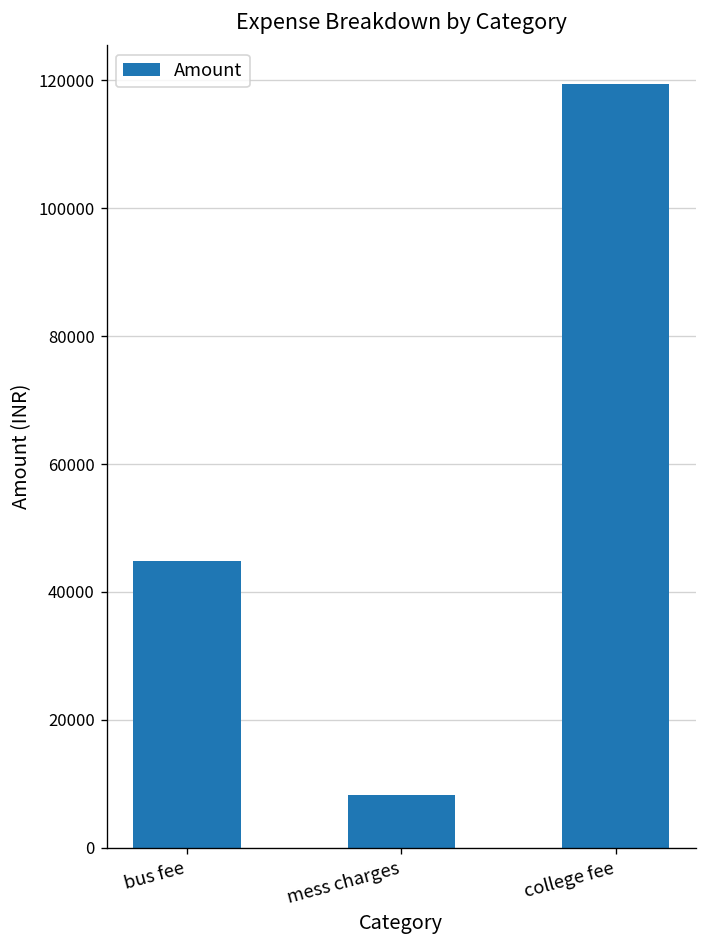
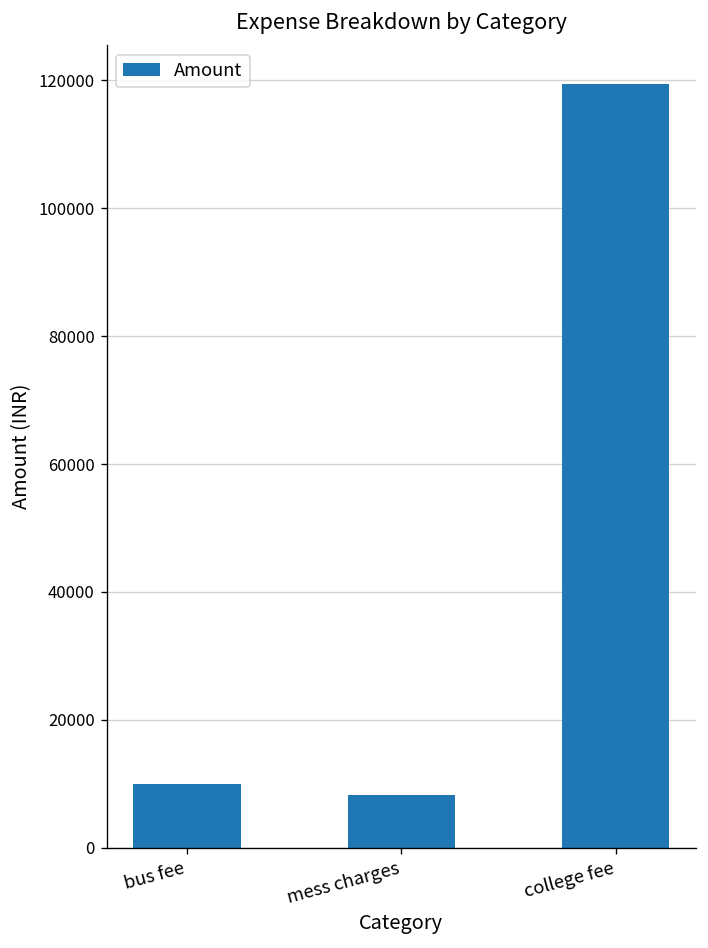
bus fee: 45000 -> 10000
